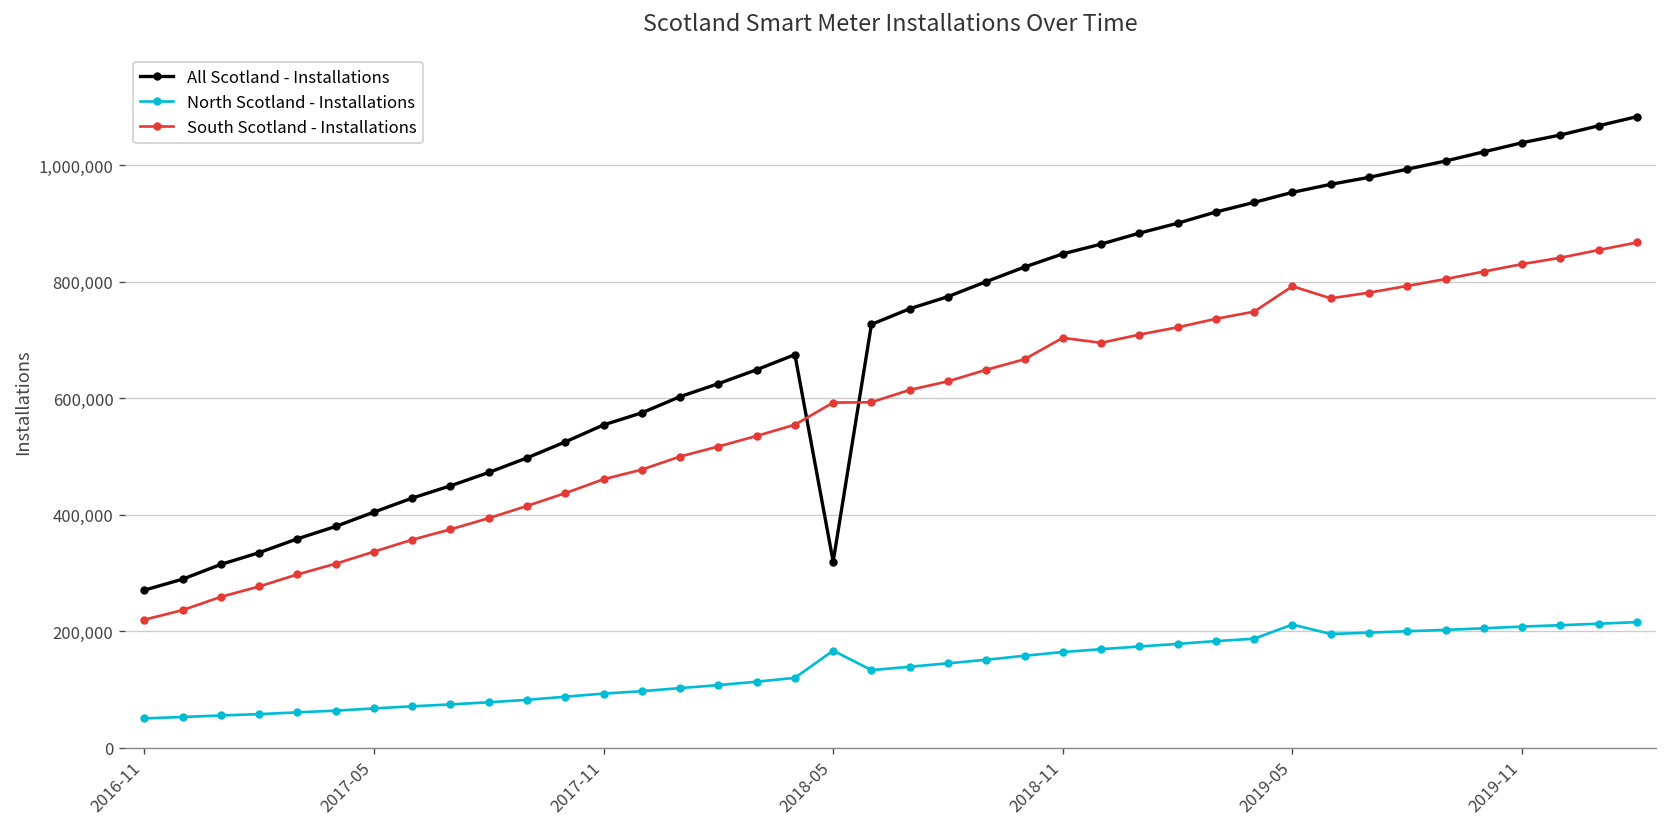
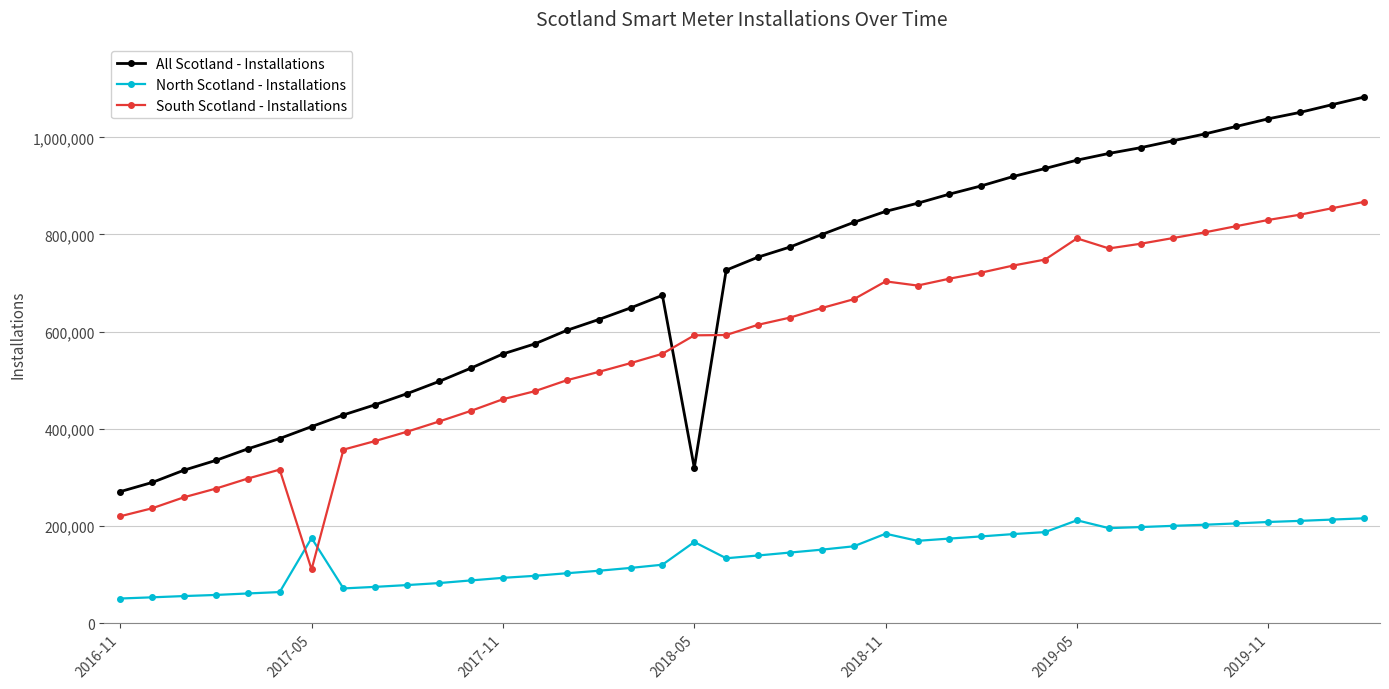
North Scotland - Installations, 2017-05: 70,000 -> 180,000
South Scotland - Installations, 2017-05: 340,000 -> 110,000
North Scotland - Installations, 2018-11: 160,000 -> 180,000
